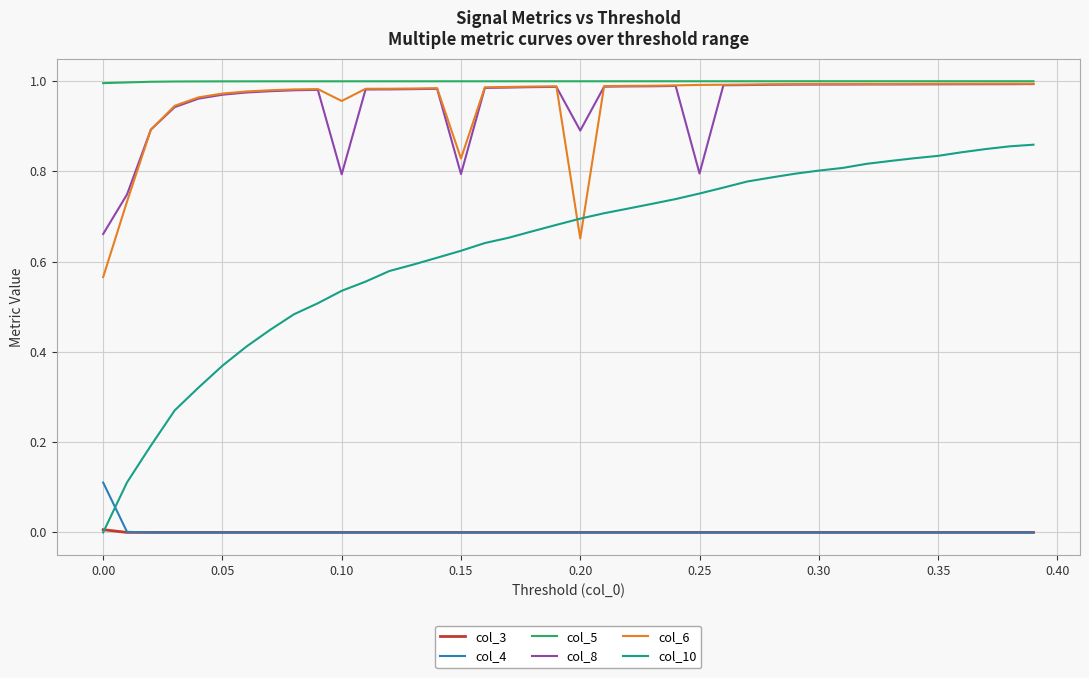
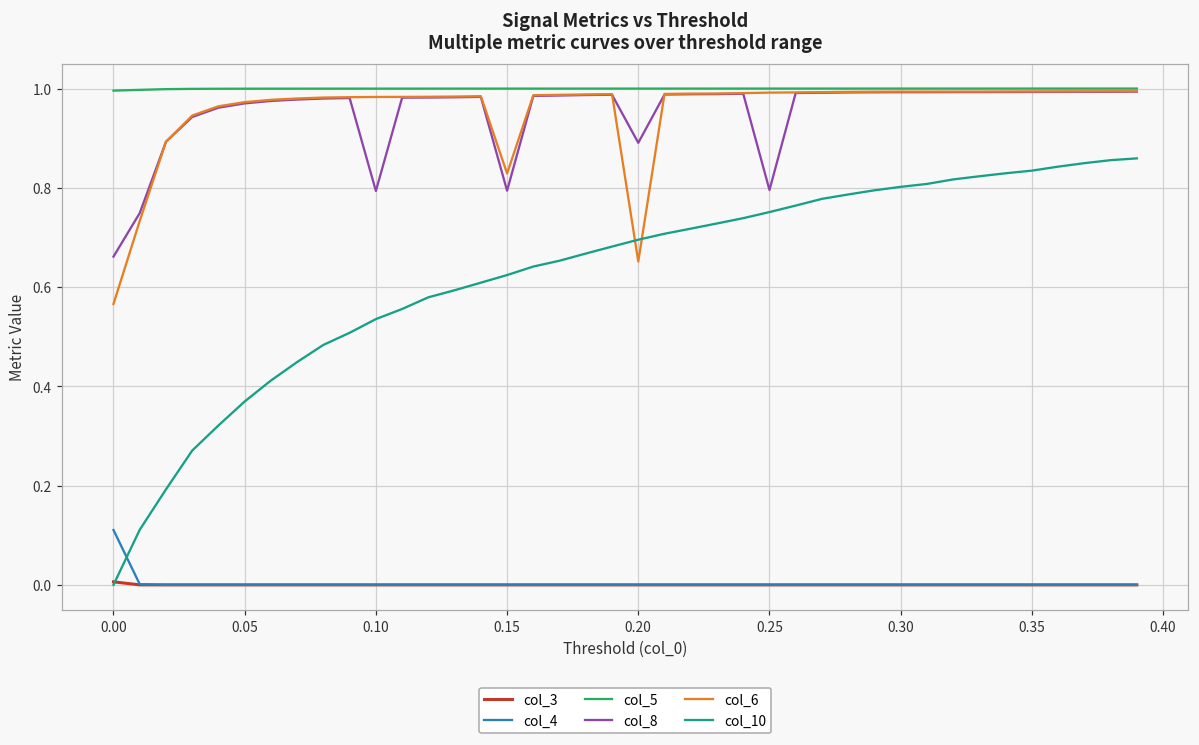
col_6, 0.10: 0.96 -> 0.98
